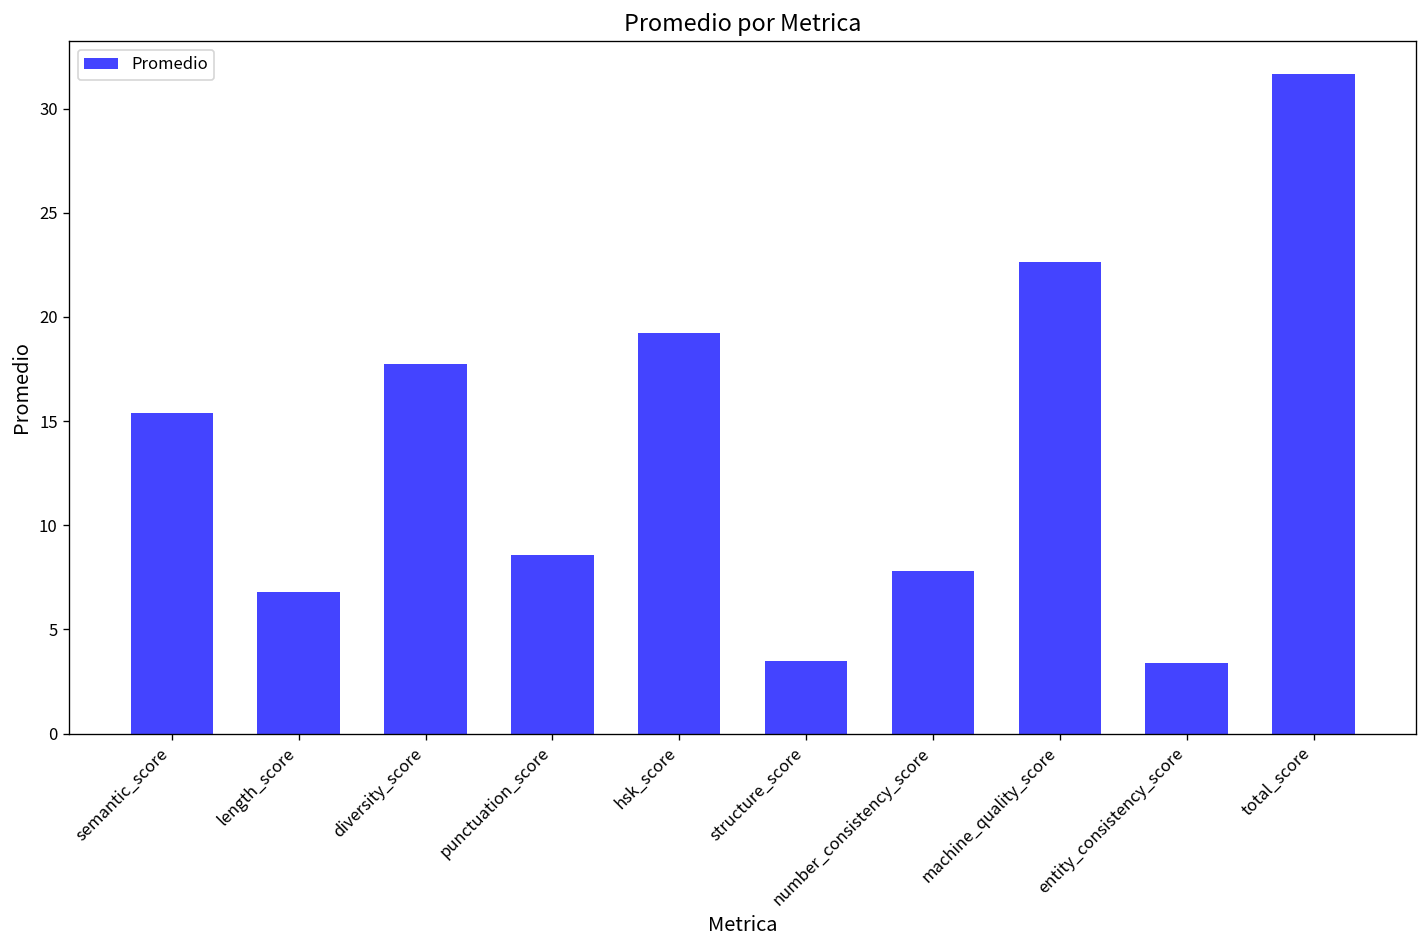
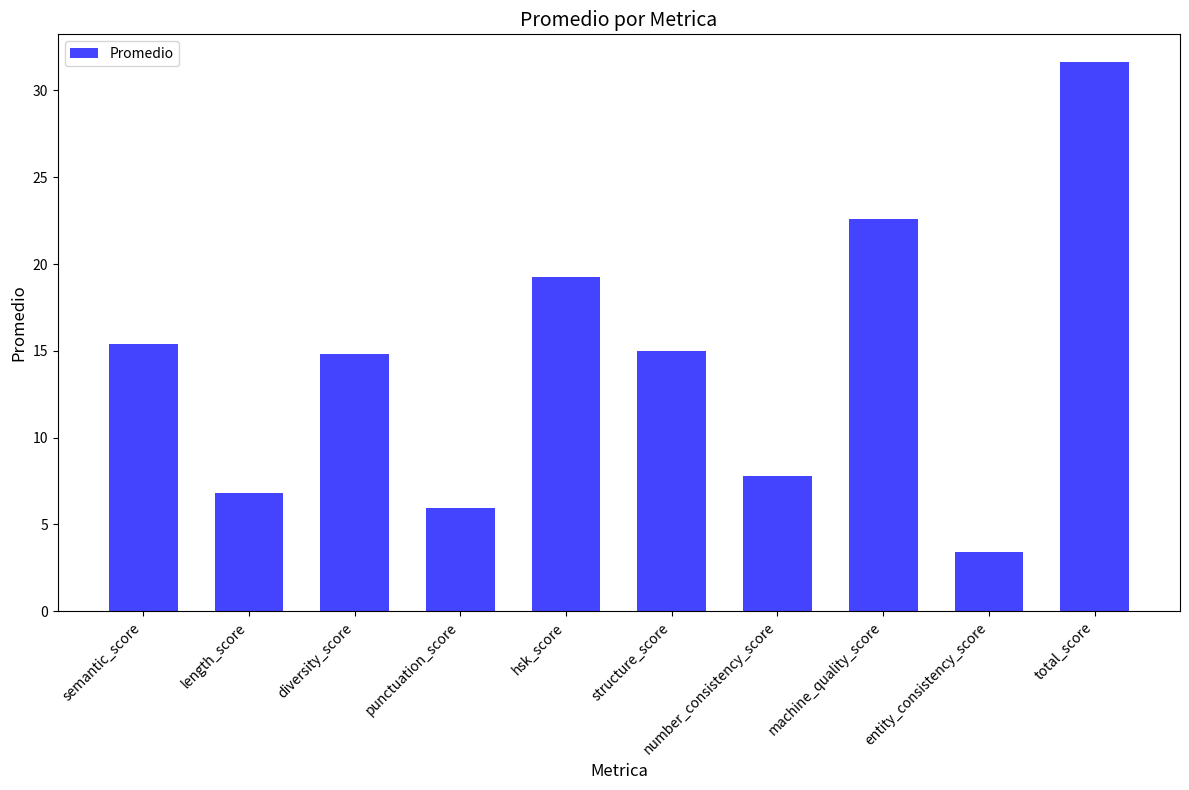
diversity_score: 17.7 -> 14.8
punctuation_score: 8.6 -> 5.9
structure_score: 3.5 -> 15.0
